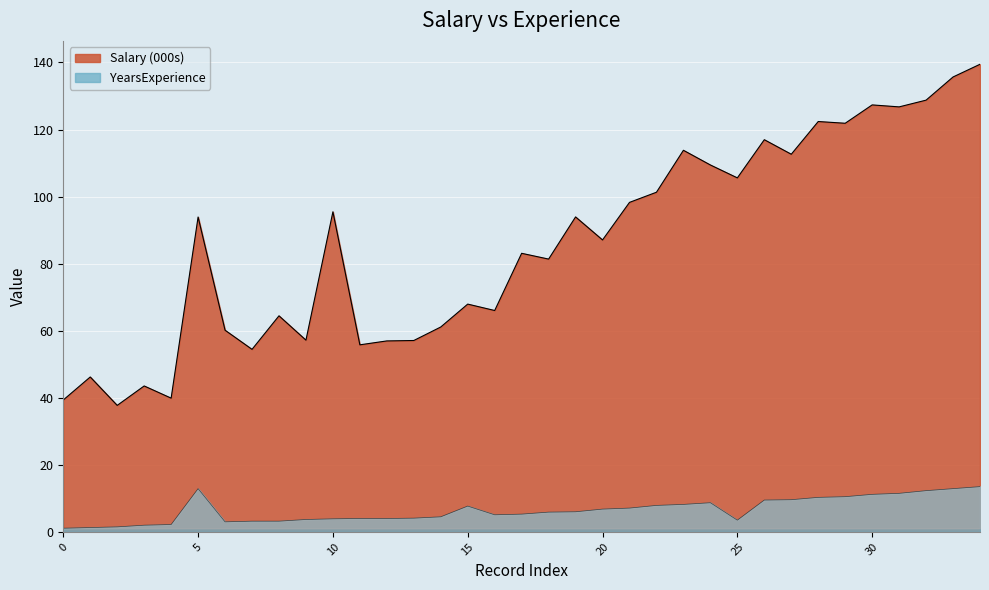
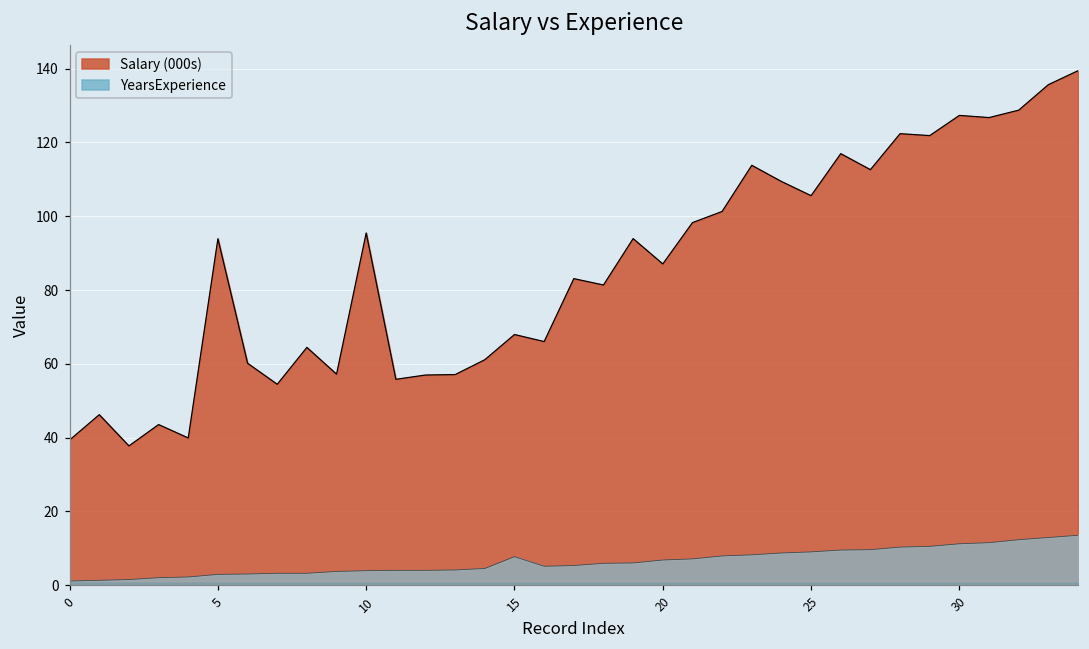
YearsExperience, 5: 13 -> 3
YearsExperience, 25: 4 -> 9
